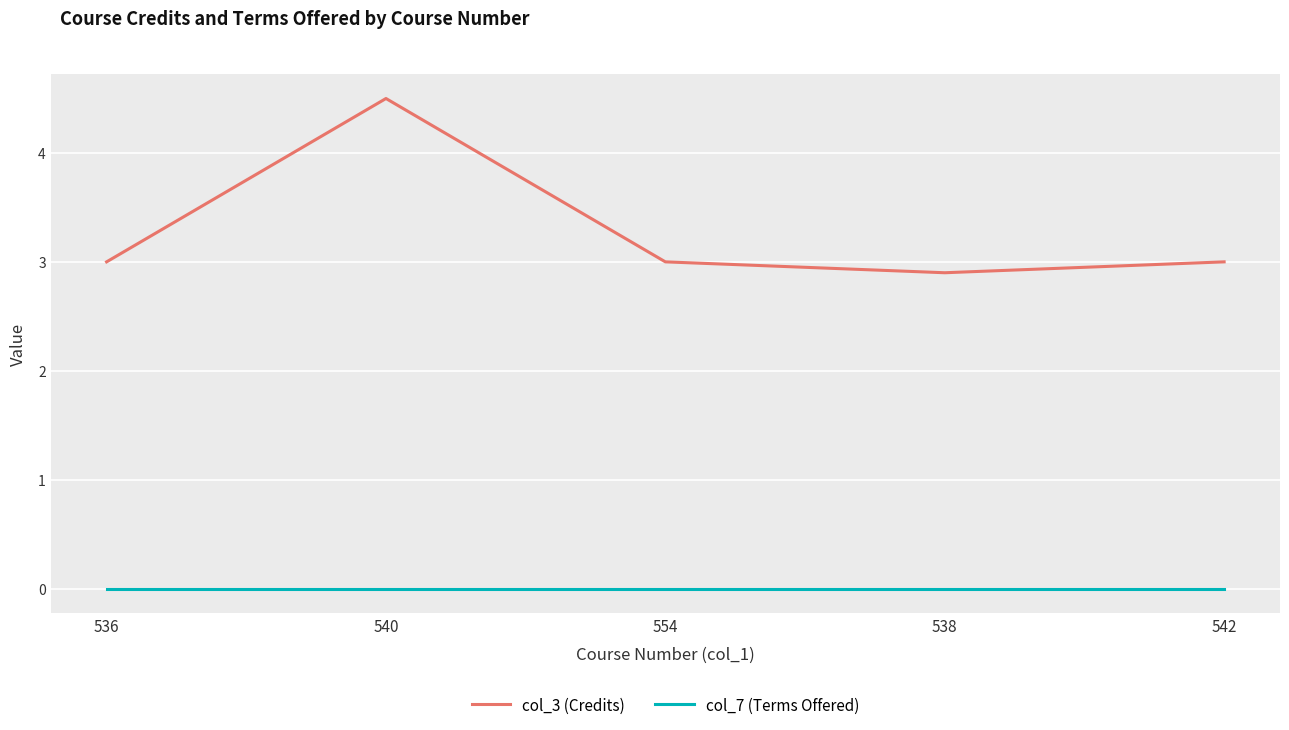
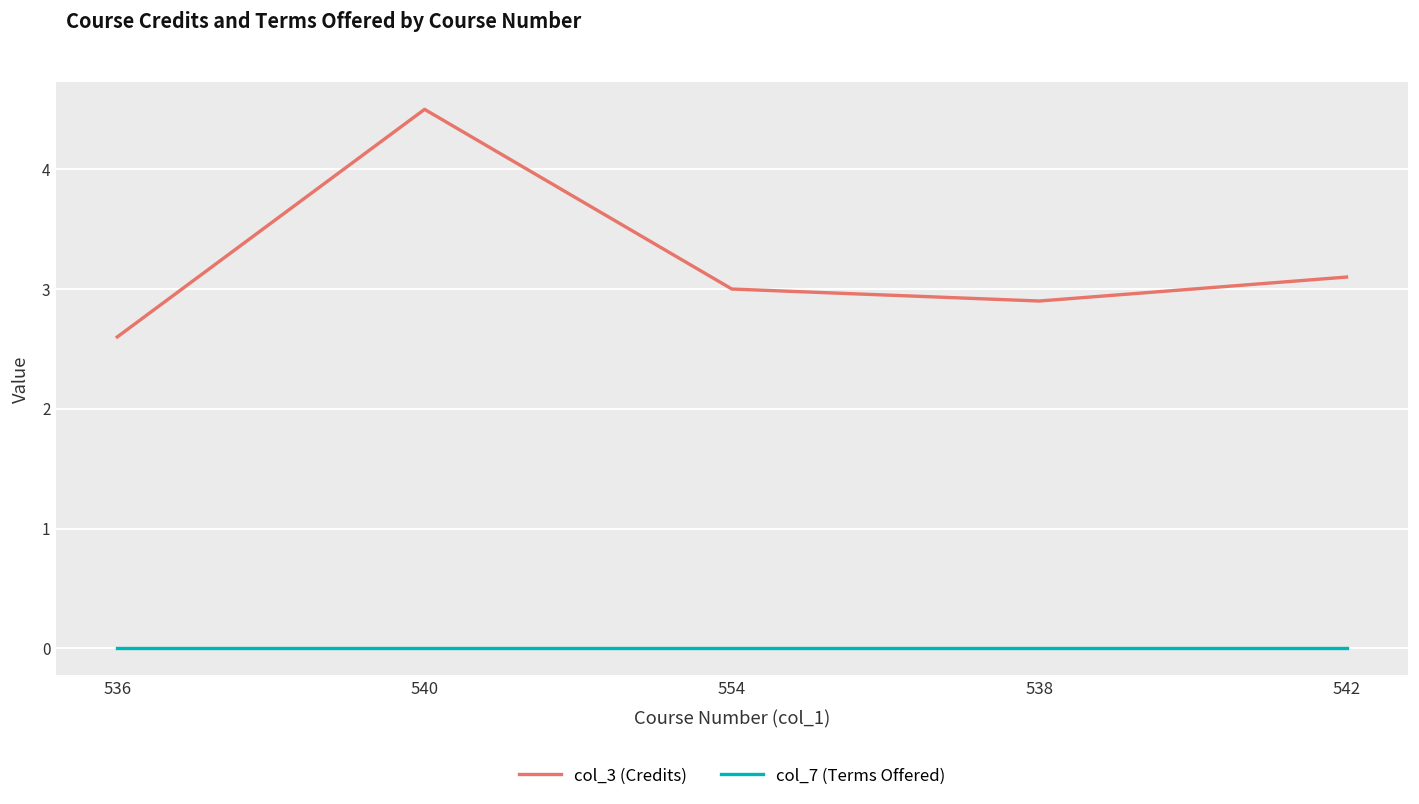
col_3 (Credits), 536: 3.0 -> 2.6
col_3 (Credits), 542: 3.0 -> 3.1
